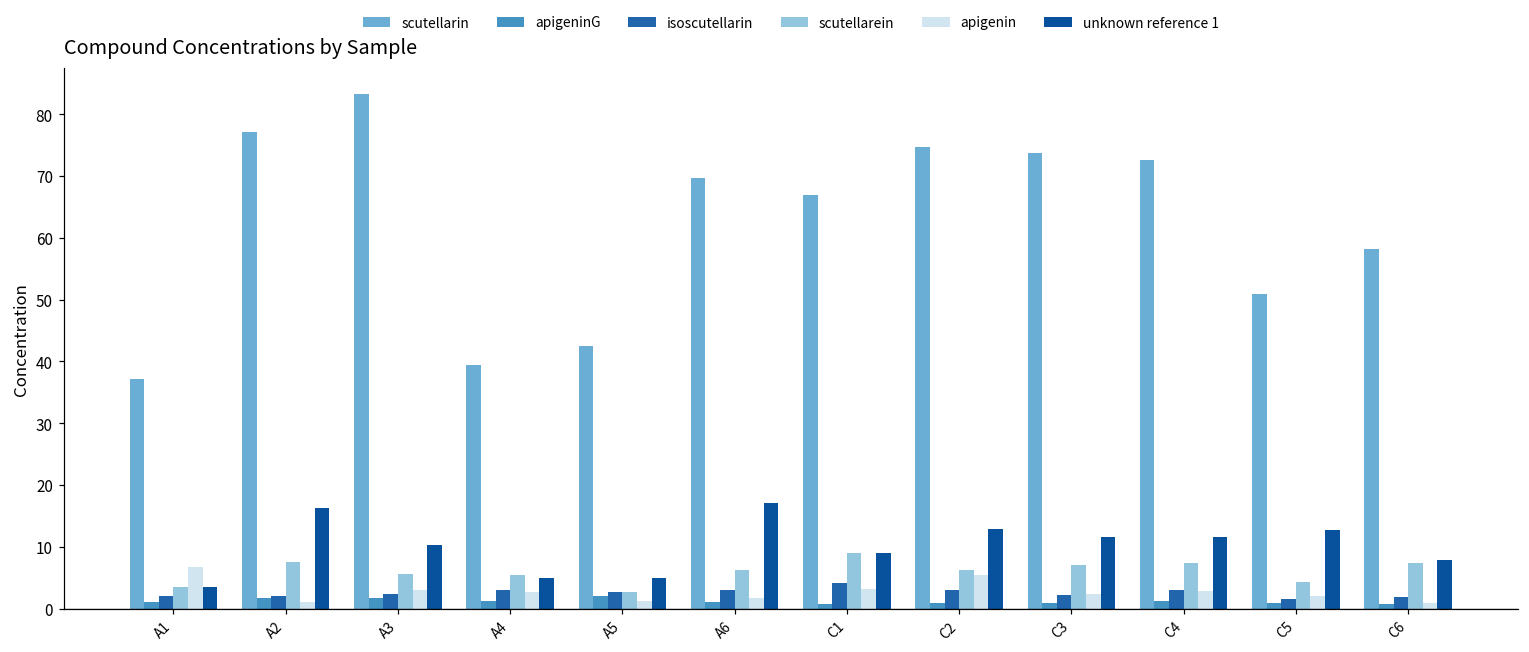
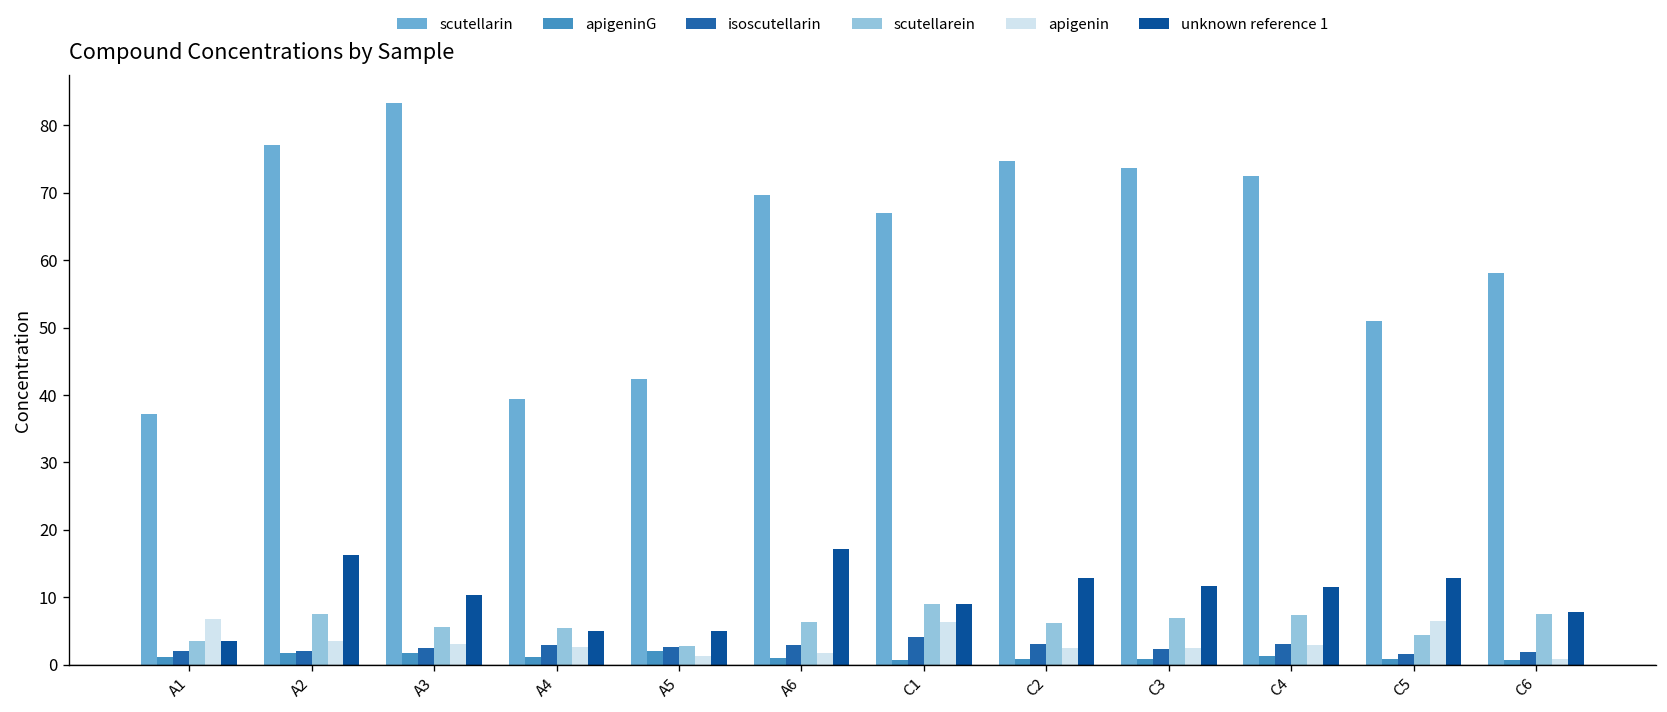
apigenin, A2: 1 -> 4
apigenin, C1: 3 -> 6
apigenin, C2: 5 -> 3
apigenin, C5: 2 -> 6
